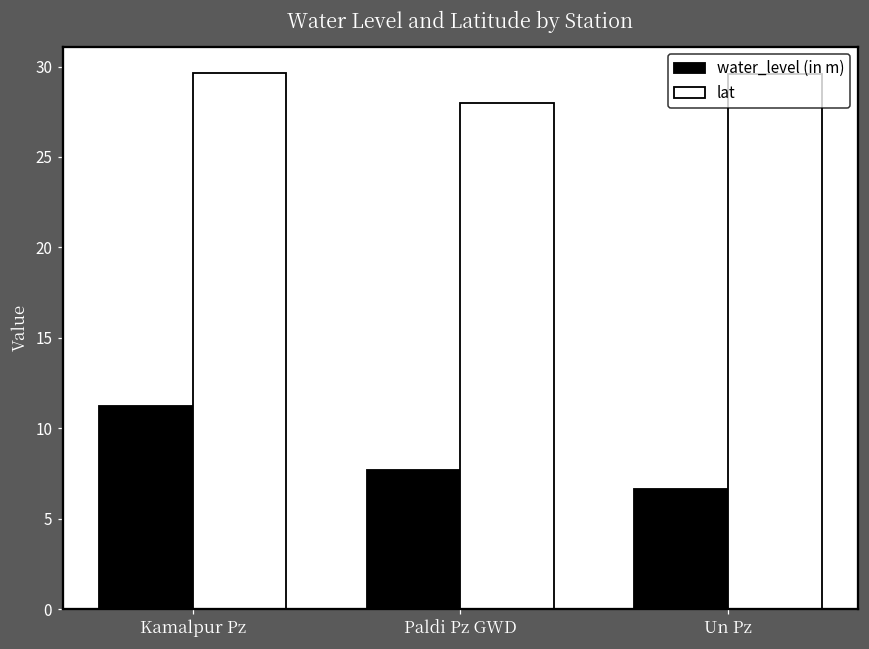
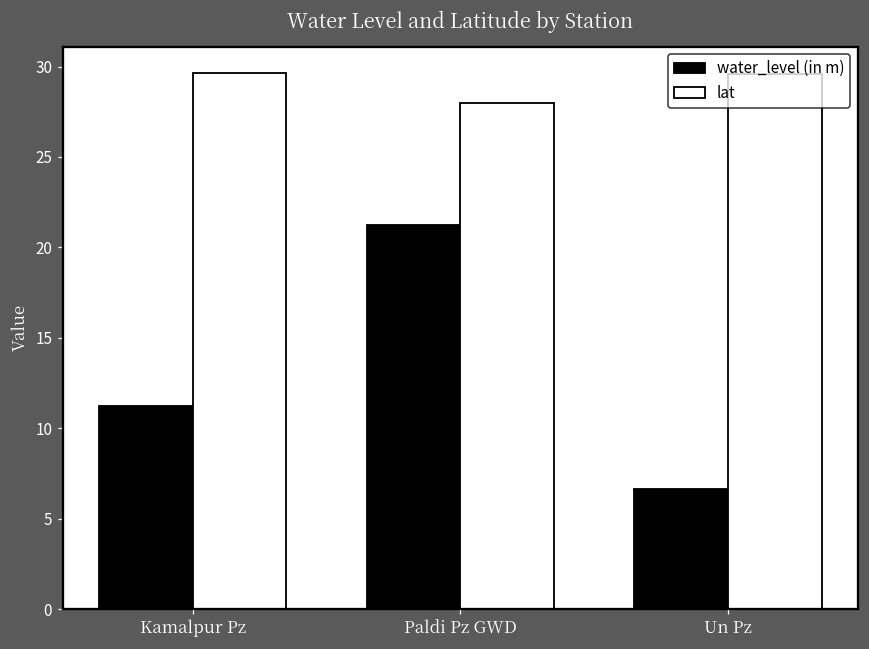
water_level (in m), Paldi Pz GWD: 7.7 -> 21.2
